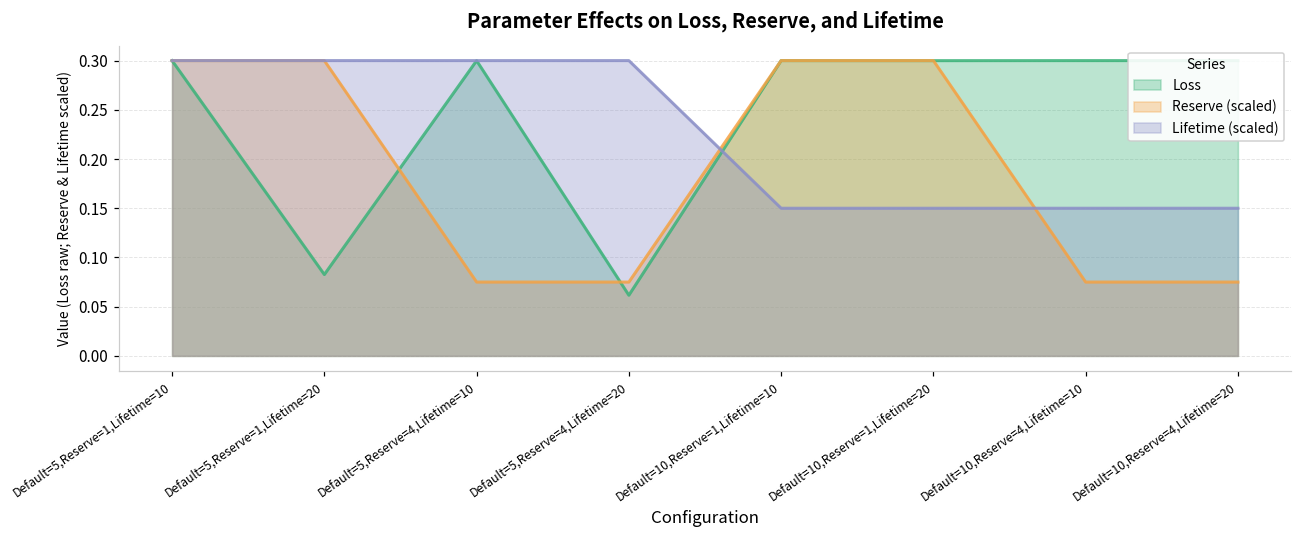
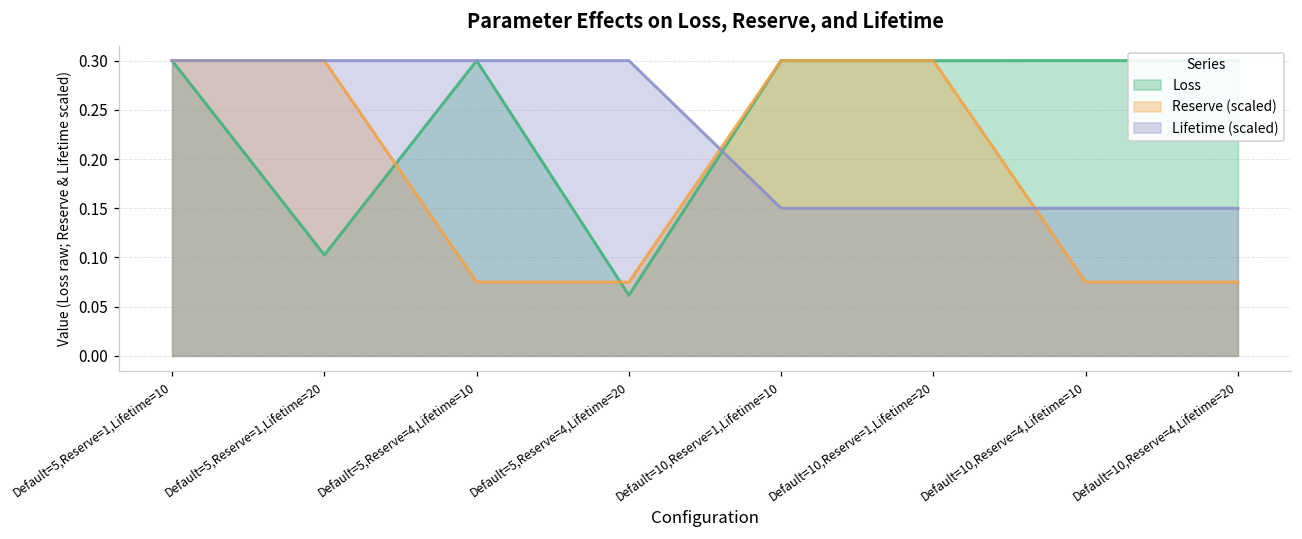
Loss, Default=5,Reserve=1,Lifetime=20: 0.08 -> 0.10
